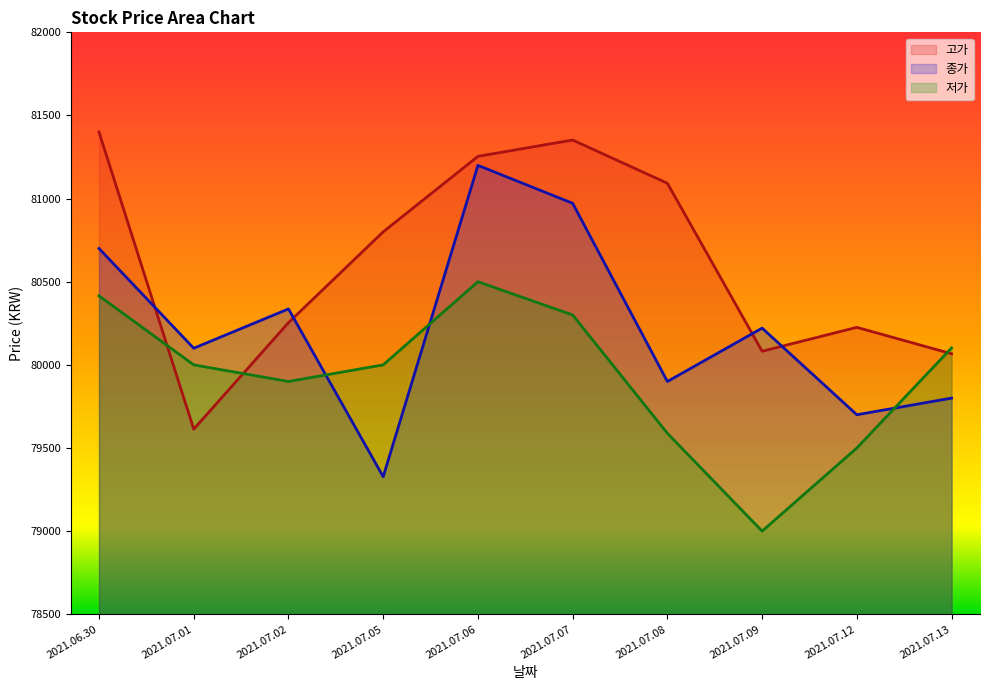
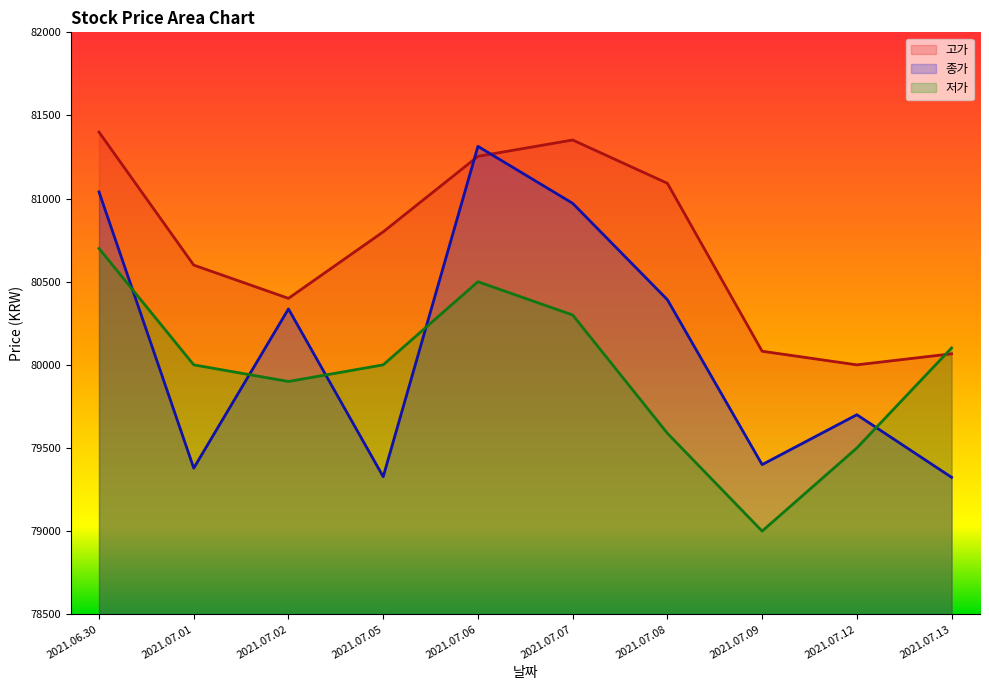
종가, 2021.06.30: 80700 -> 81040
저가, 2021.06.30: 80420 -> 80700
고가, 2021.07.01: 79610 -> 80600
종가, 2021.07.01: 80100 -> 79380
고가, 2021.07.02: 80250 -> 80400
종가, 2021.07.06: 81200 -> 81310
종가, 2021.07.08: 79900 -> 80390
종가, 2021.07.09: 80220 -> 79400
고가, 2021.07.12: 80230 -> 80000
종가, 2021.07.13: 79800 -> 79320
